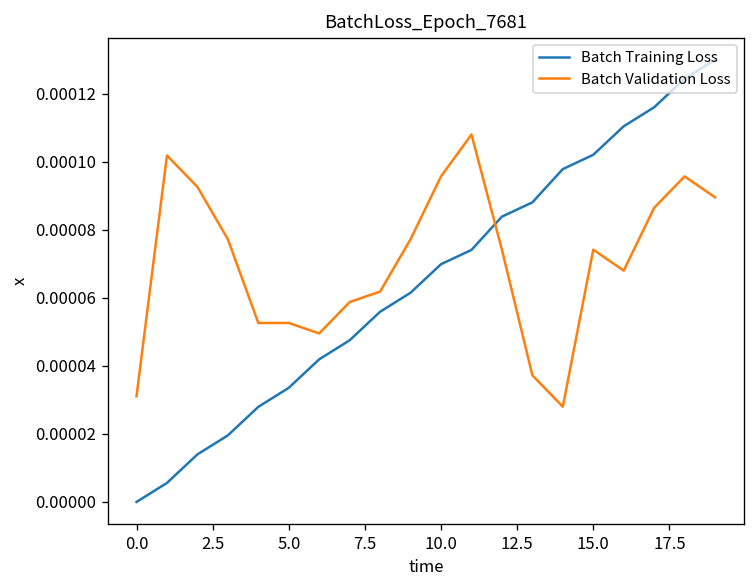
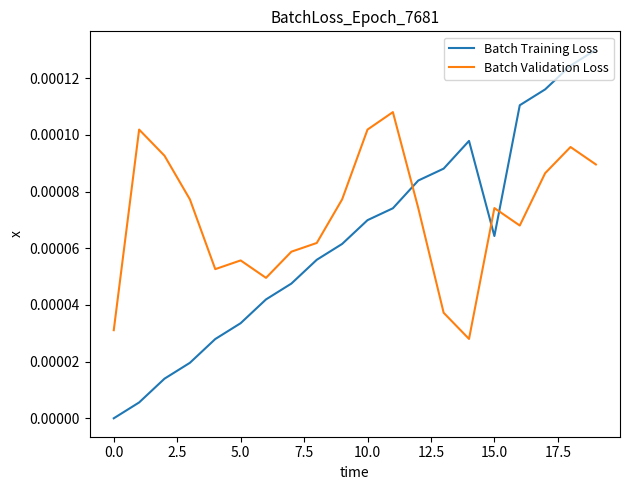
Batch Validation Loss, 5.0: 0.000053 -> 0.000056
Batch Validation Loss, 10.0: 0.000096 -> 0.000102
Batch Training Loss, 15.0: 0.000102 -> 0.000064
